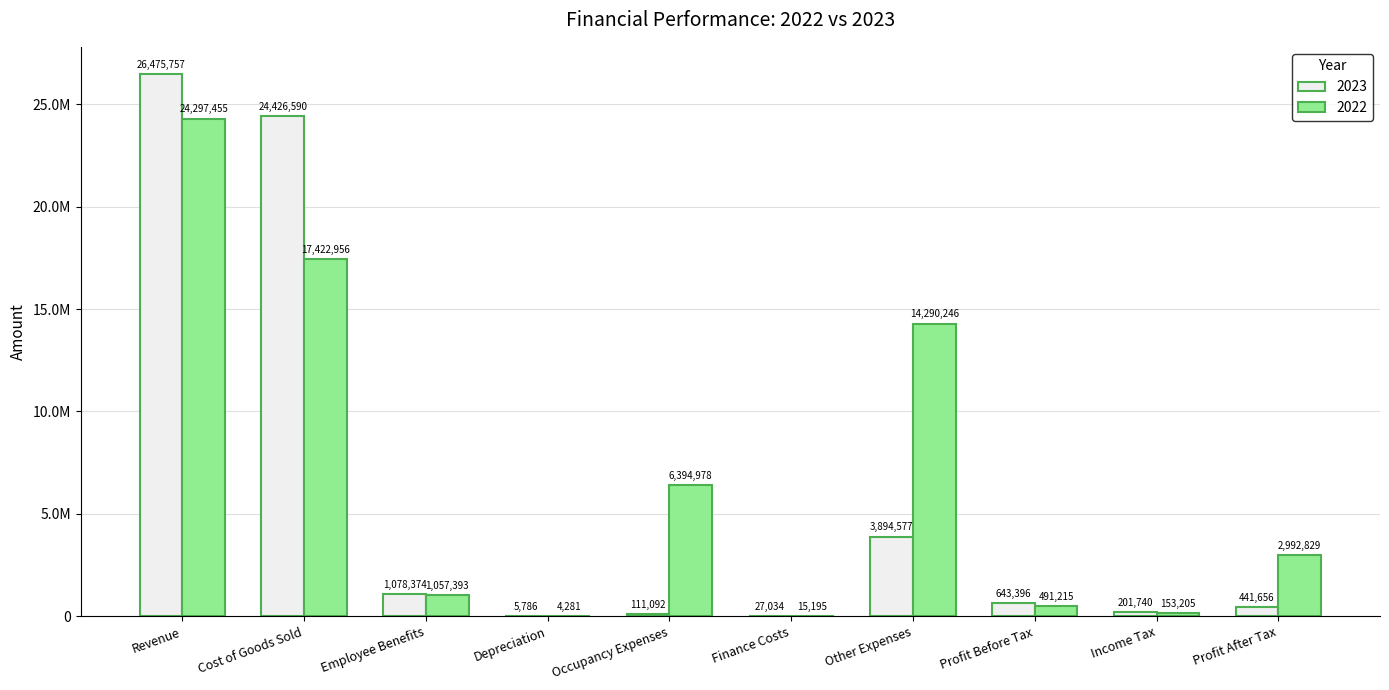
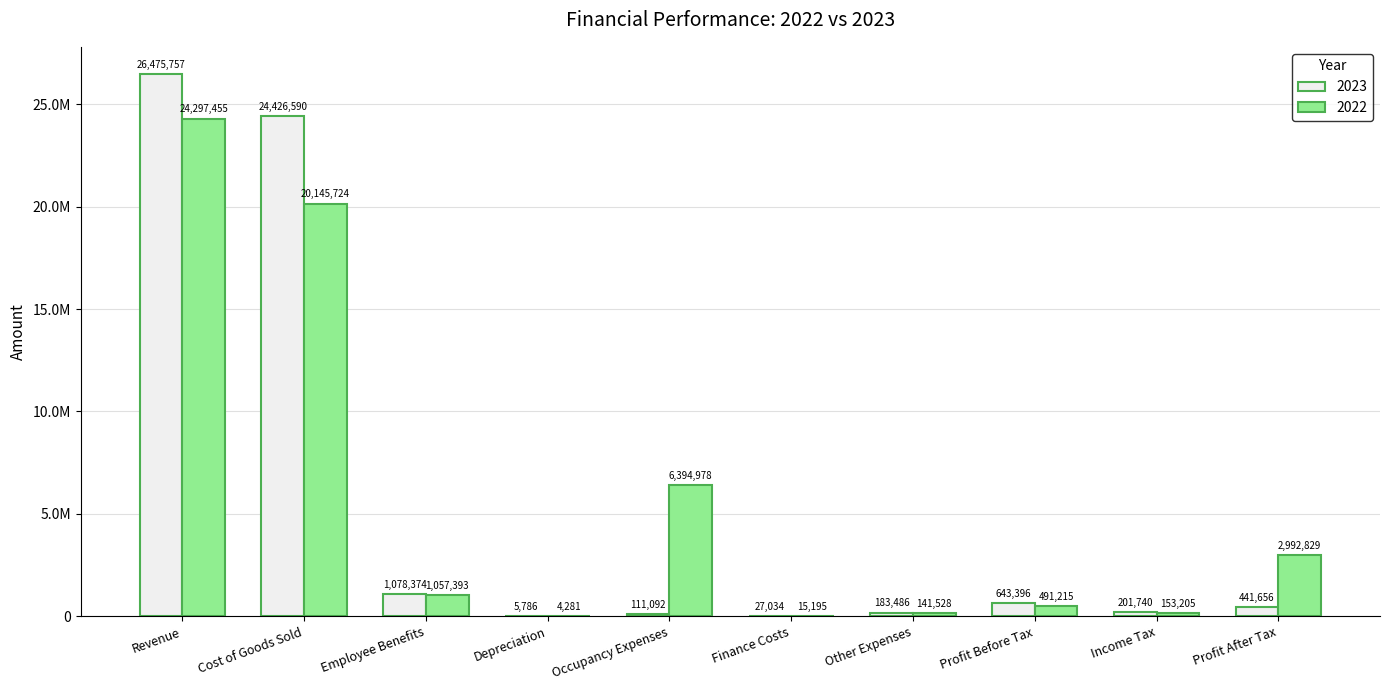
2022, Cost of Goods Sold: 17,422,956 -> 20,145,724
2023, Other Expenses: 3,894,577 -> 183,486
2022, Other Expenses: 14,290,246 -> 141,528
